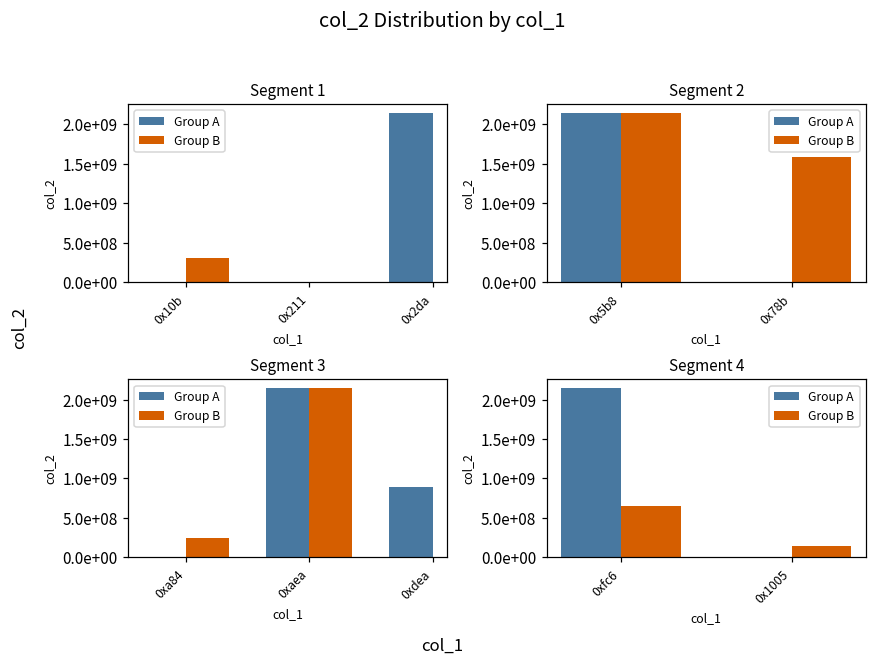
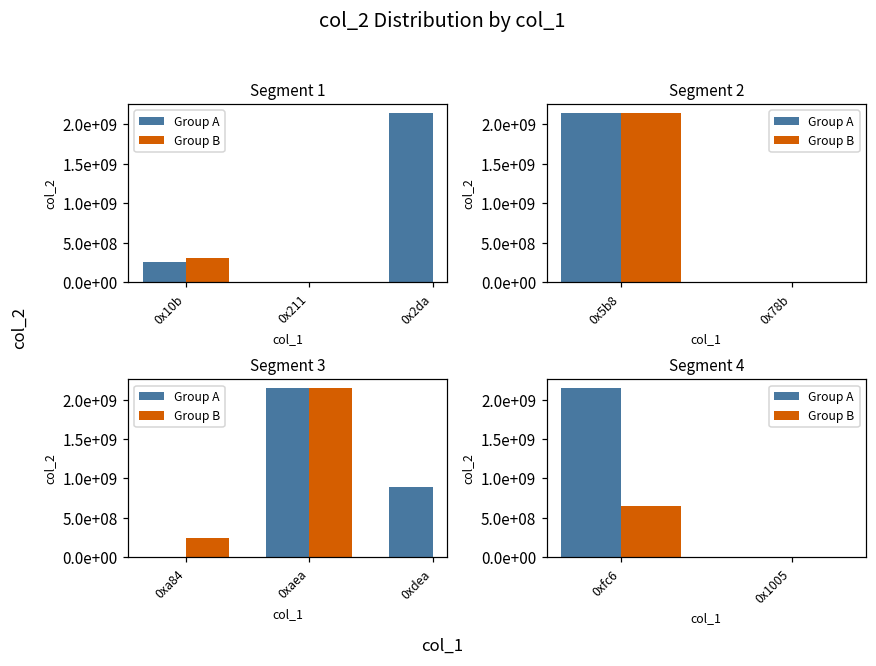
Segment 1, Group A, 0x10b: 0 -> 300000000
Segment 2, Group B, 0x78b: 1600000000 -> 0
Segment 4, Group B, 0x1005: 100000000 -> 0
